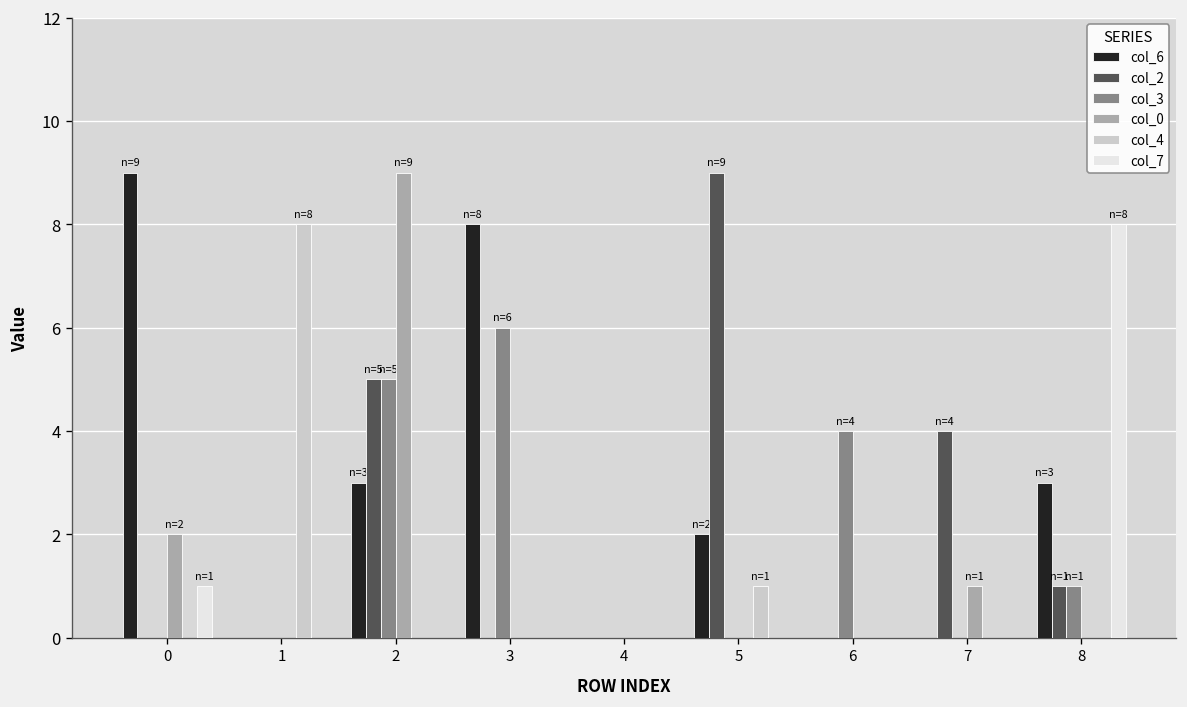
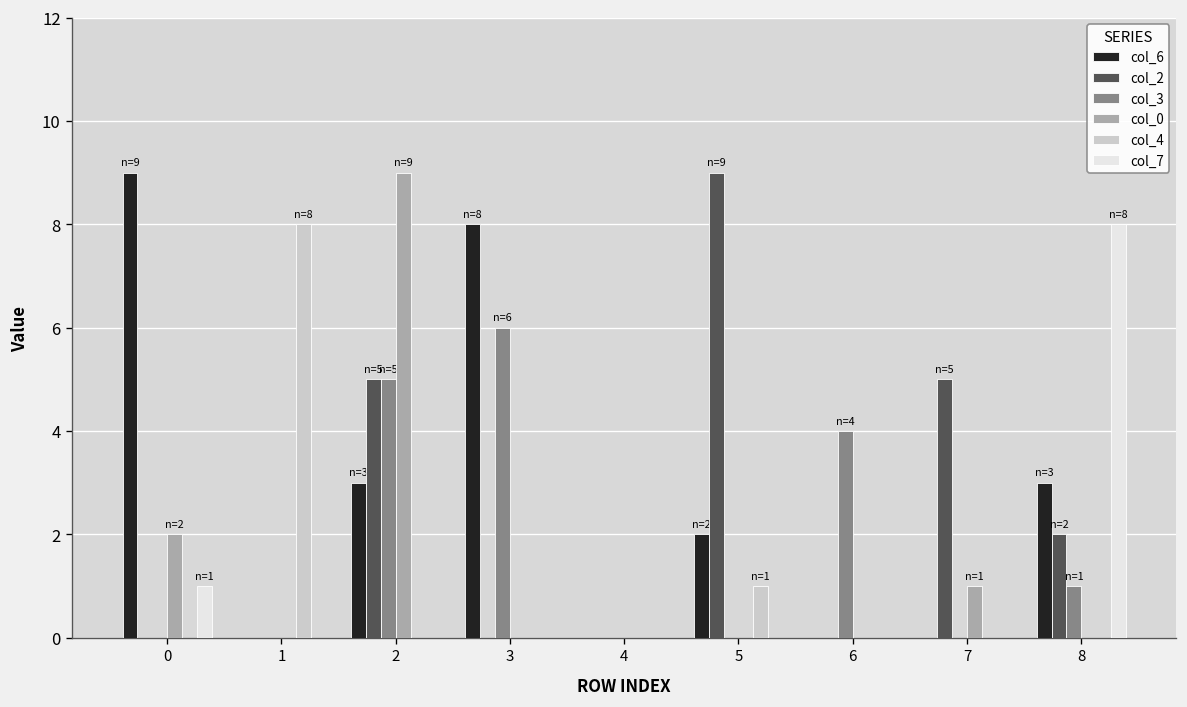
col_2, 7: 4 -> 5
col_2, 8: 1 -> 2
